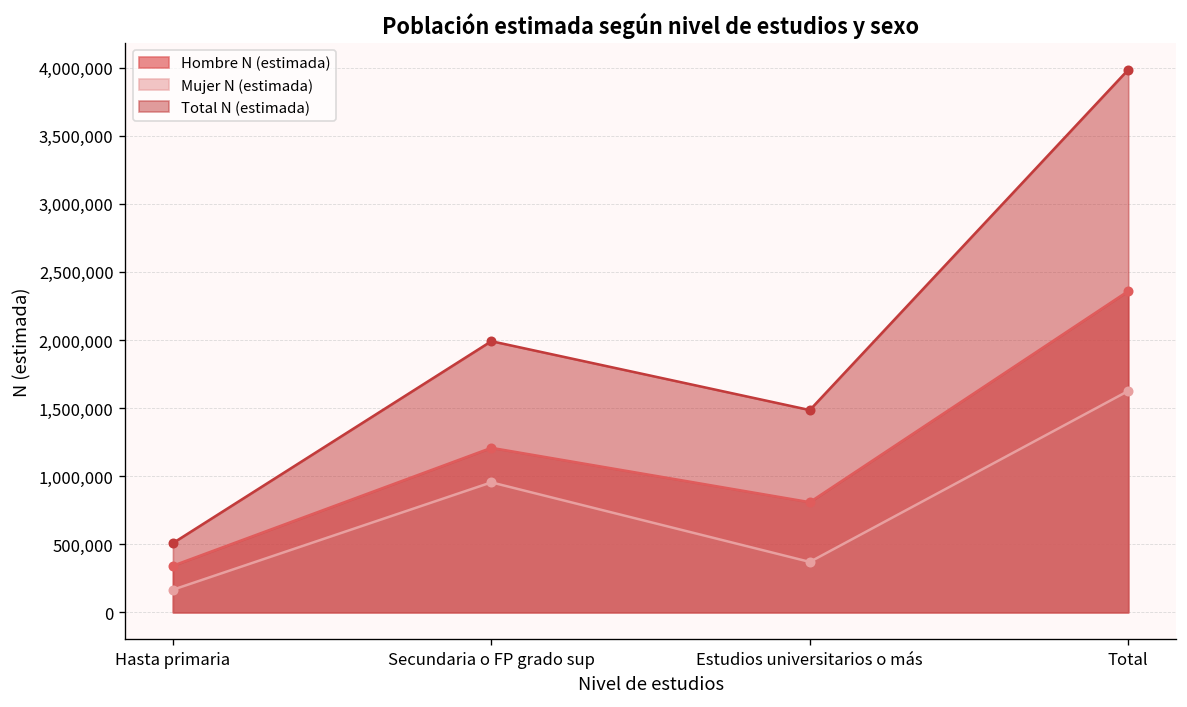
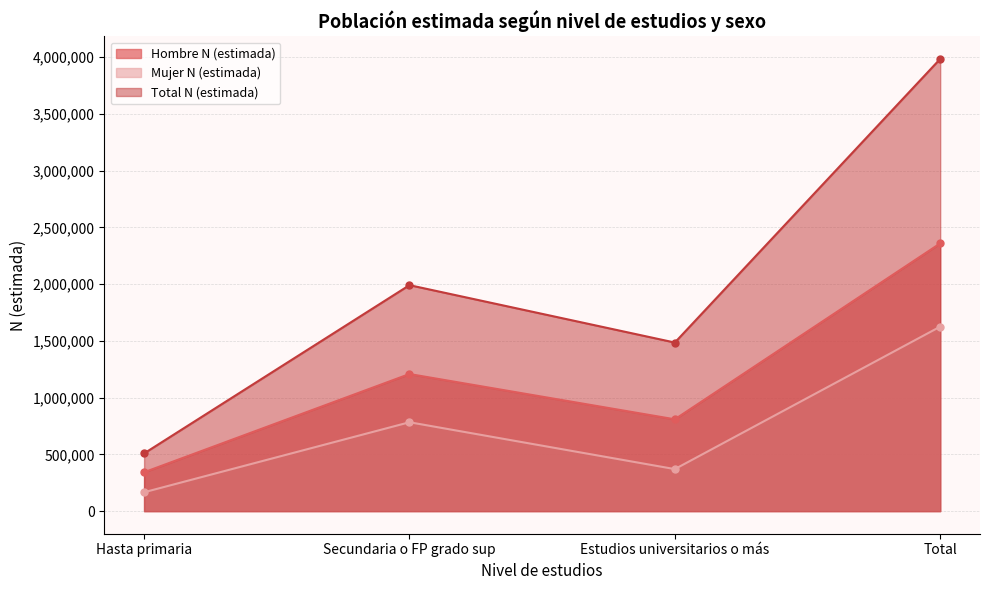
Mujer N (estimada), Secundaria o FP grado sup: 950,000 -> 780,000
